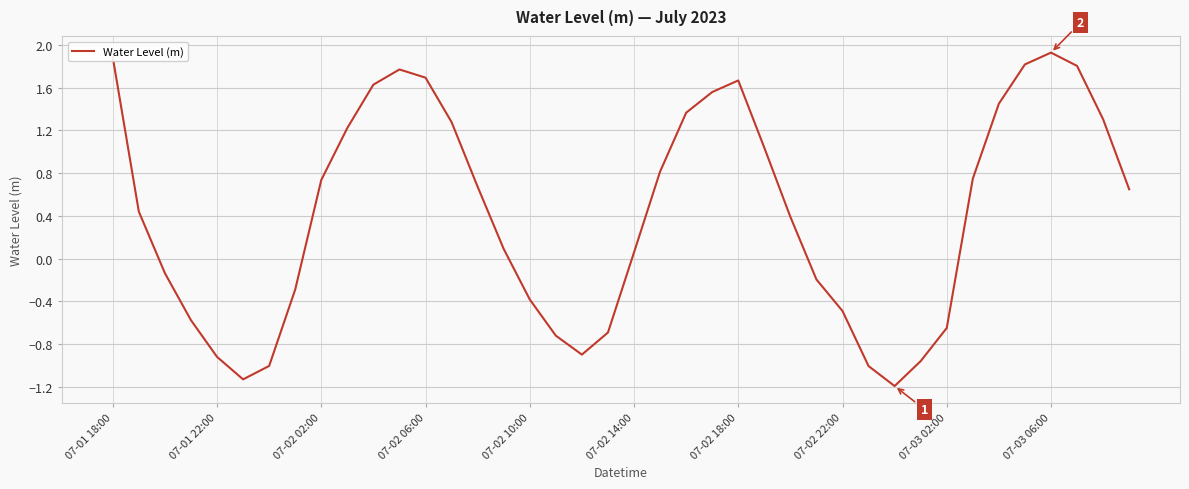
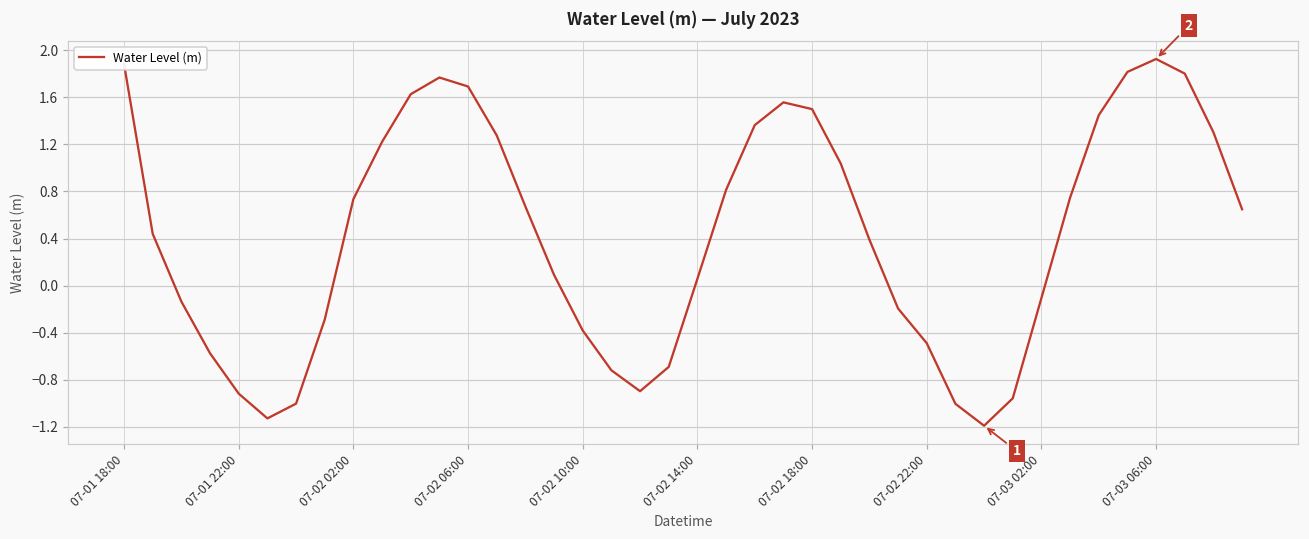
07-02 18:00: 1.67 -> 1.50
07-03 02:00: -0.65 -> -0.11
